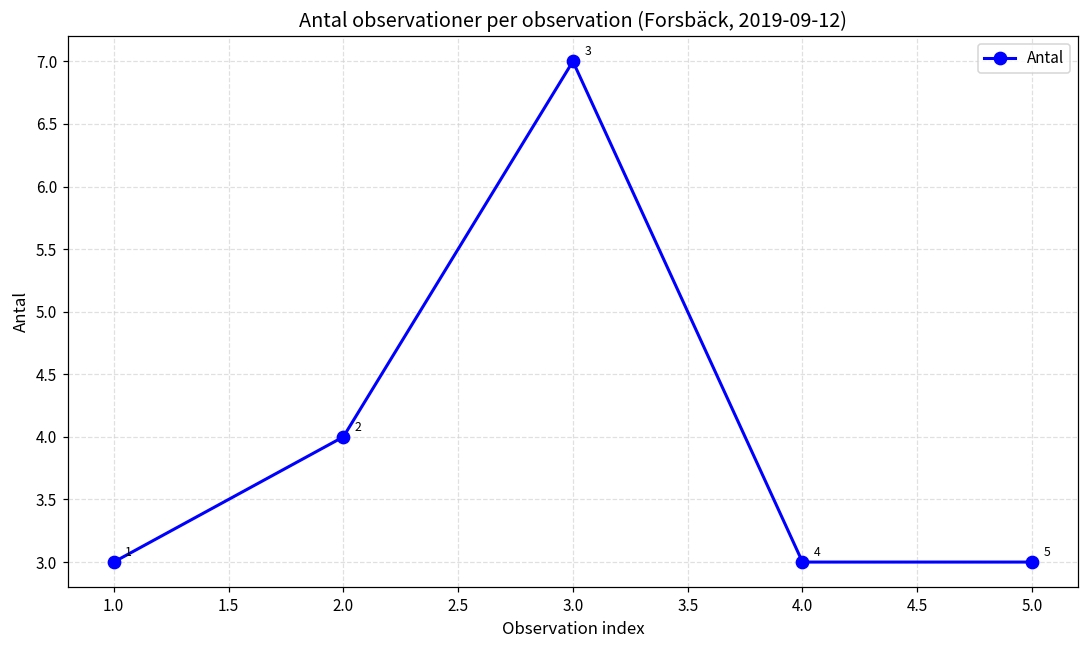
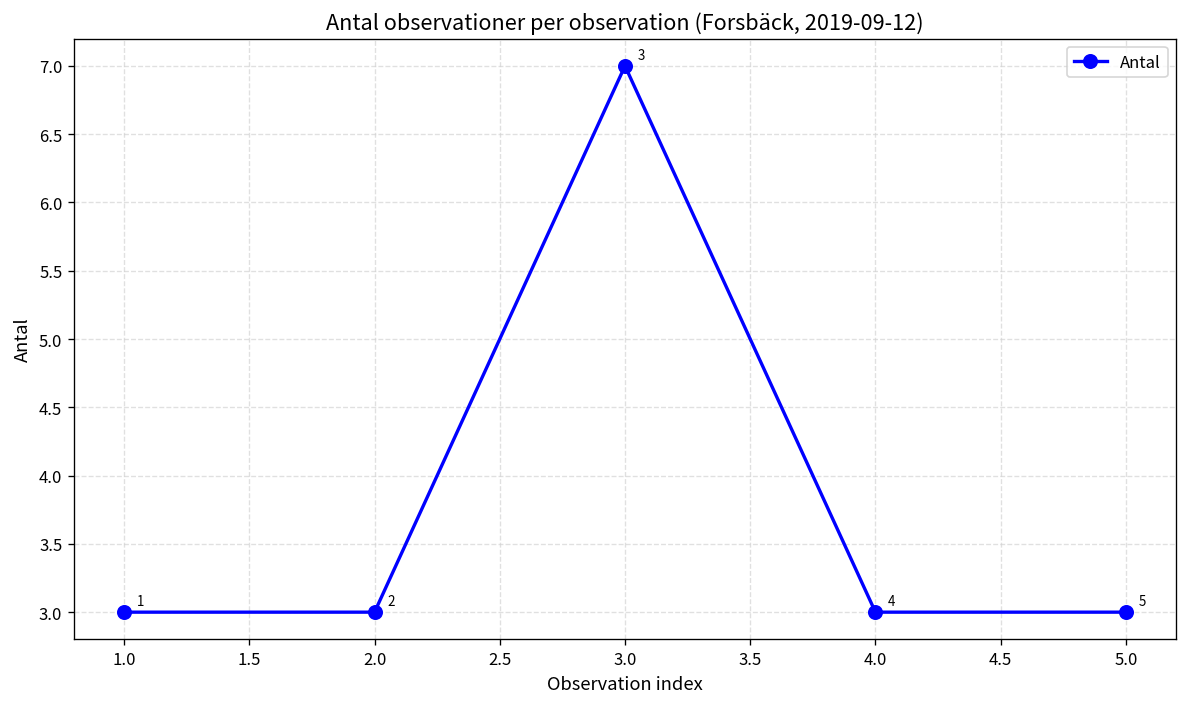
2.0: 4 -> 3
